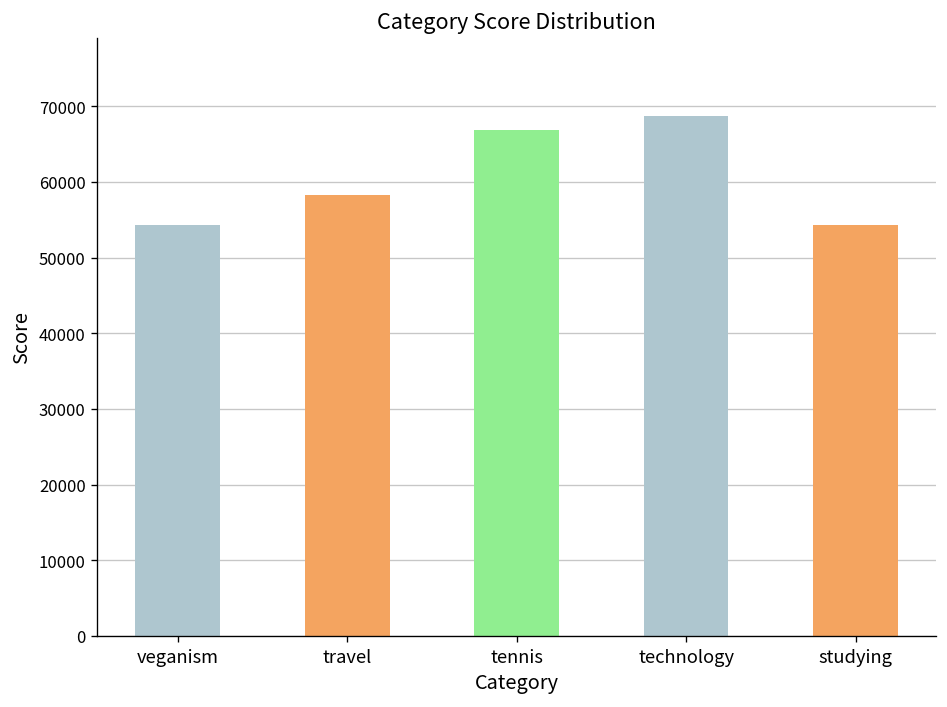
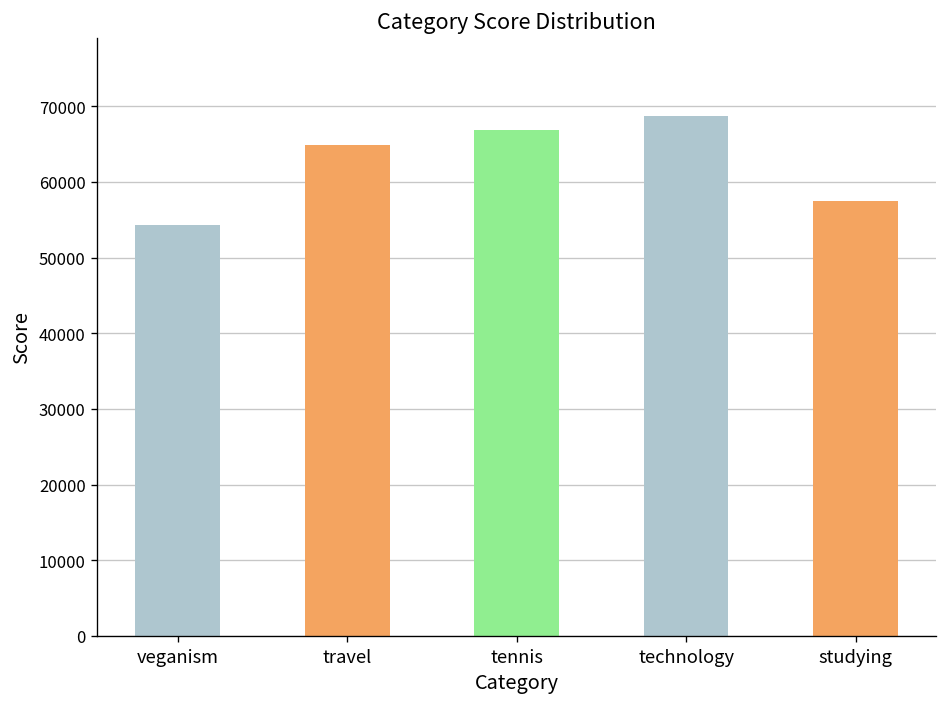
travel: 58000 -> 65000
studying: 54000 -> 58000
